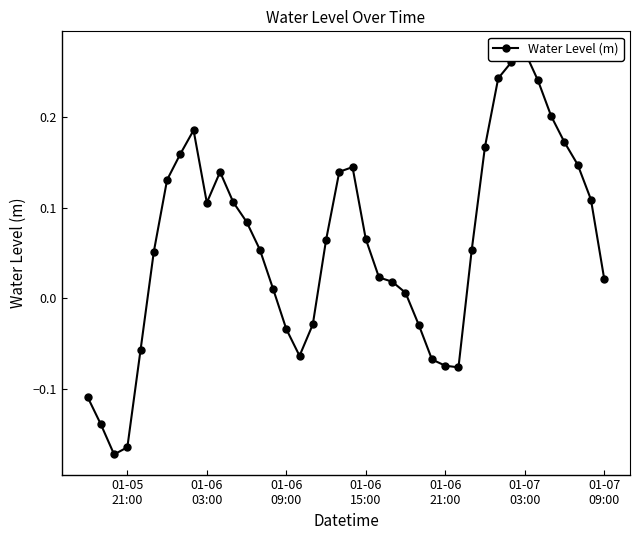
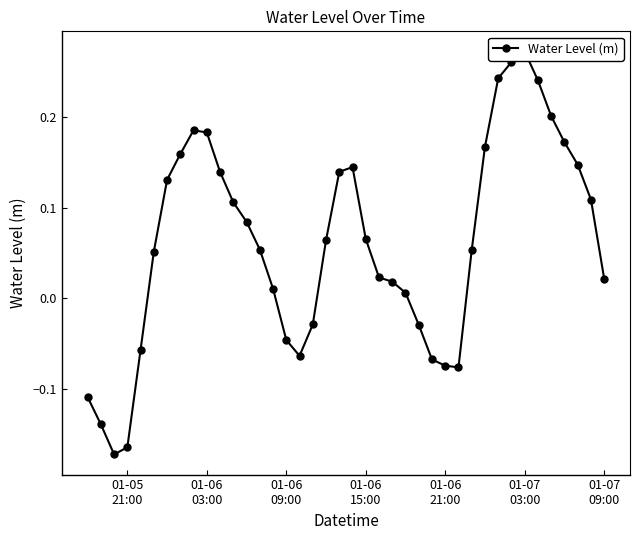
01-06 03:00: 0.11 -> 0.18
01-06 09:00: -0.03 -> -0.05
